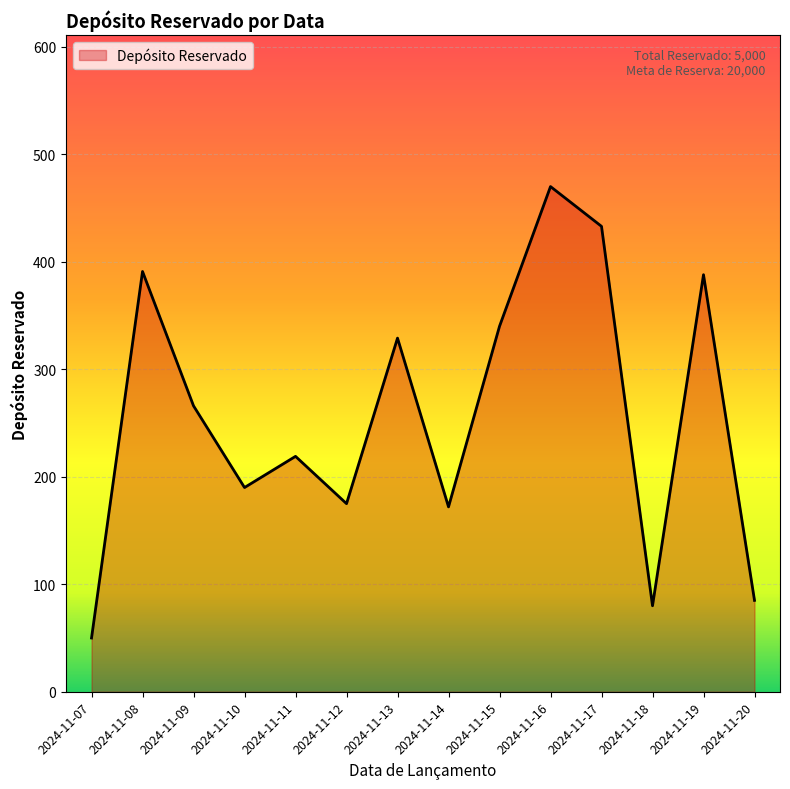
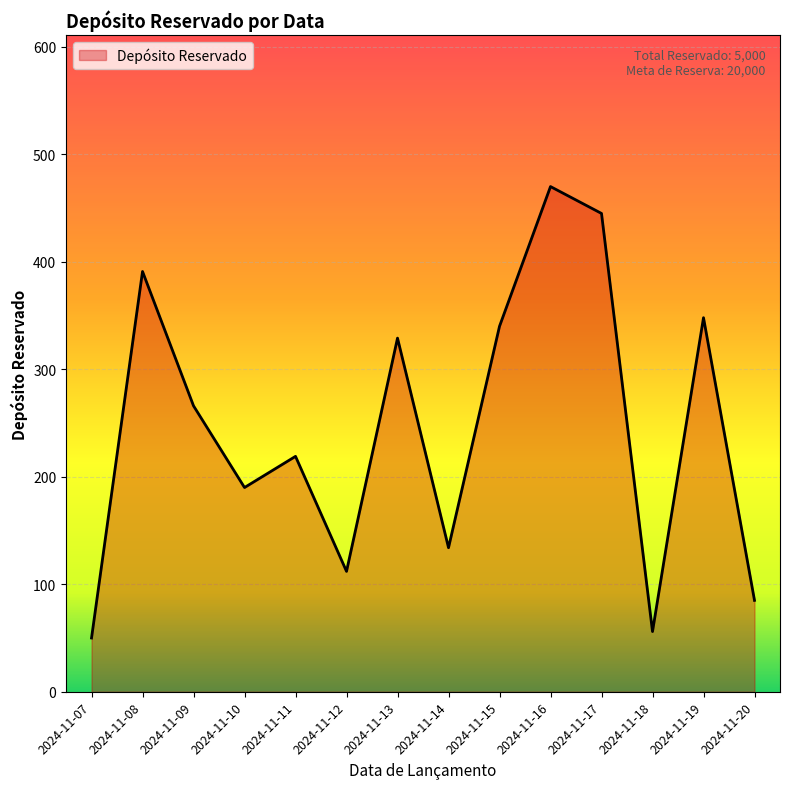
2024-11-12: 175 -> 112
2024-11-14: 172 -> 134
2024-11-17: 433 -> 445
2024-11-18: 80 -> 56
2024-11-19: 388 -> 348
